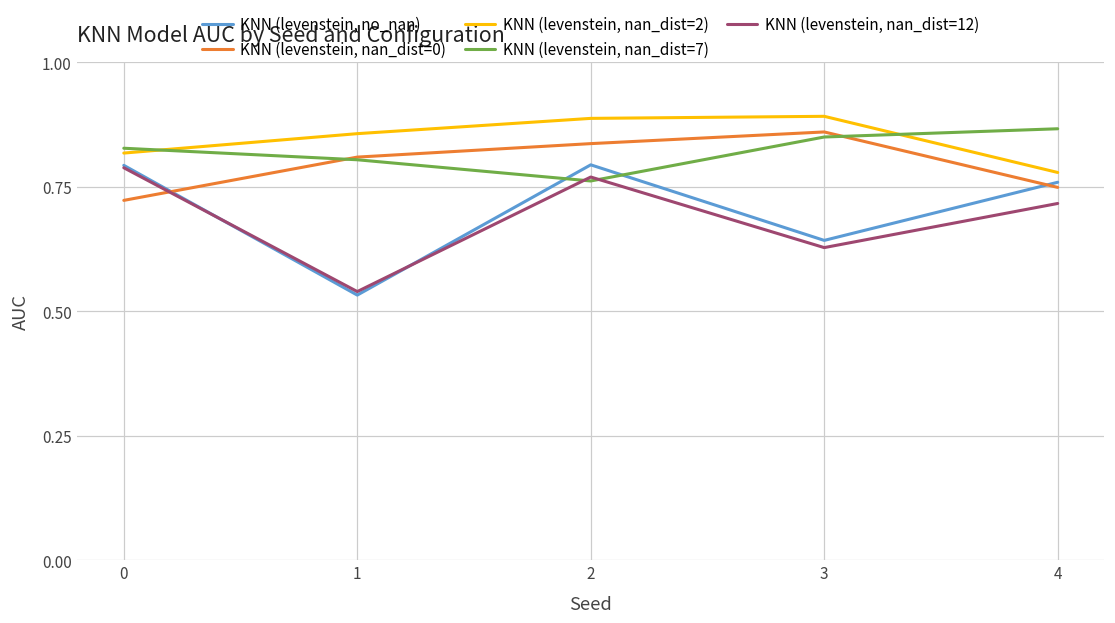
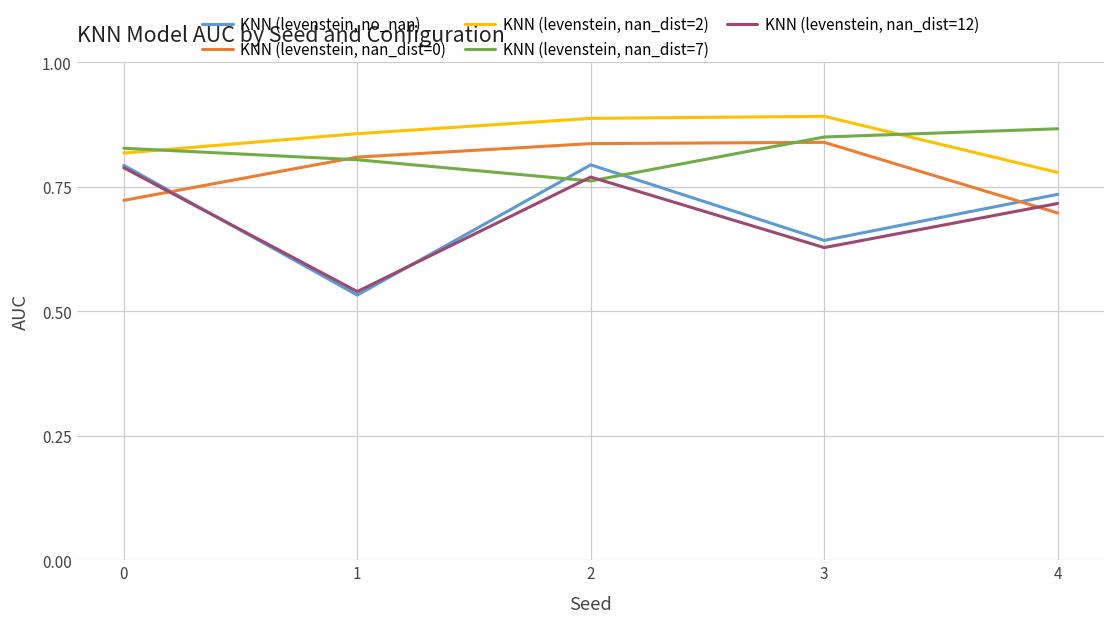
KNN (levenstein, nan_dist=0), 3: 0.86 -> 0.84
KNN (levenstein, no_nan), 4: 0.76 -> 0.73
KNN (levenstein, nan_dist=0), 4: 0.75 -> 0.70
